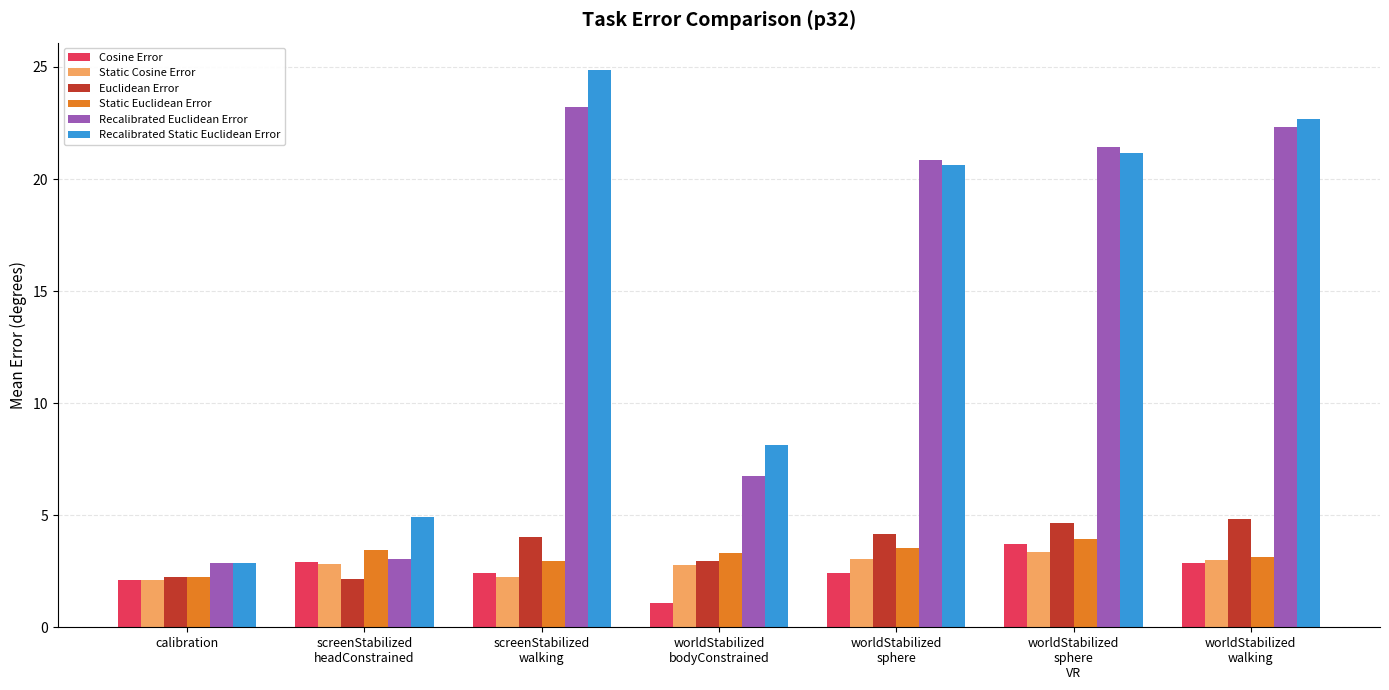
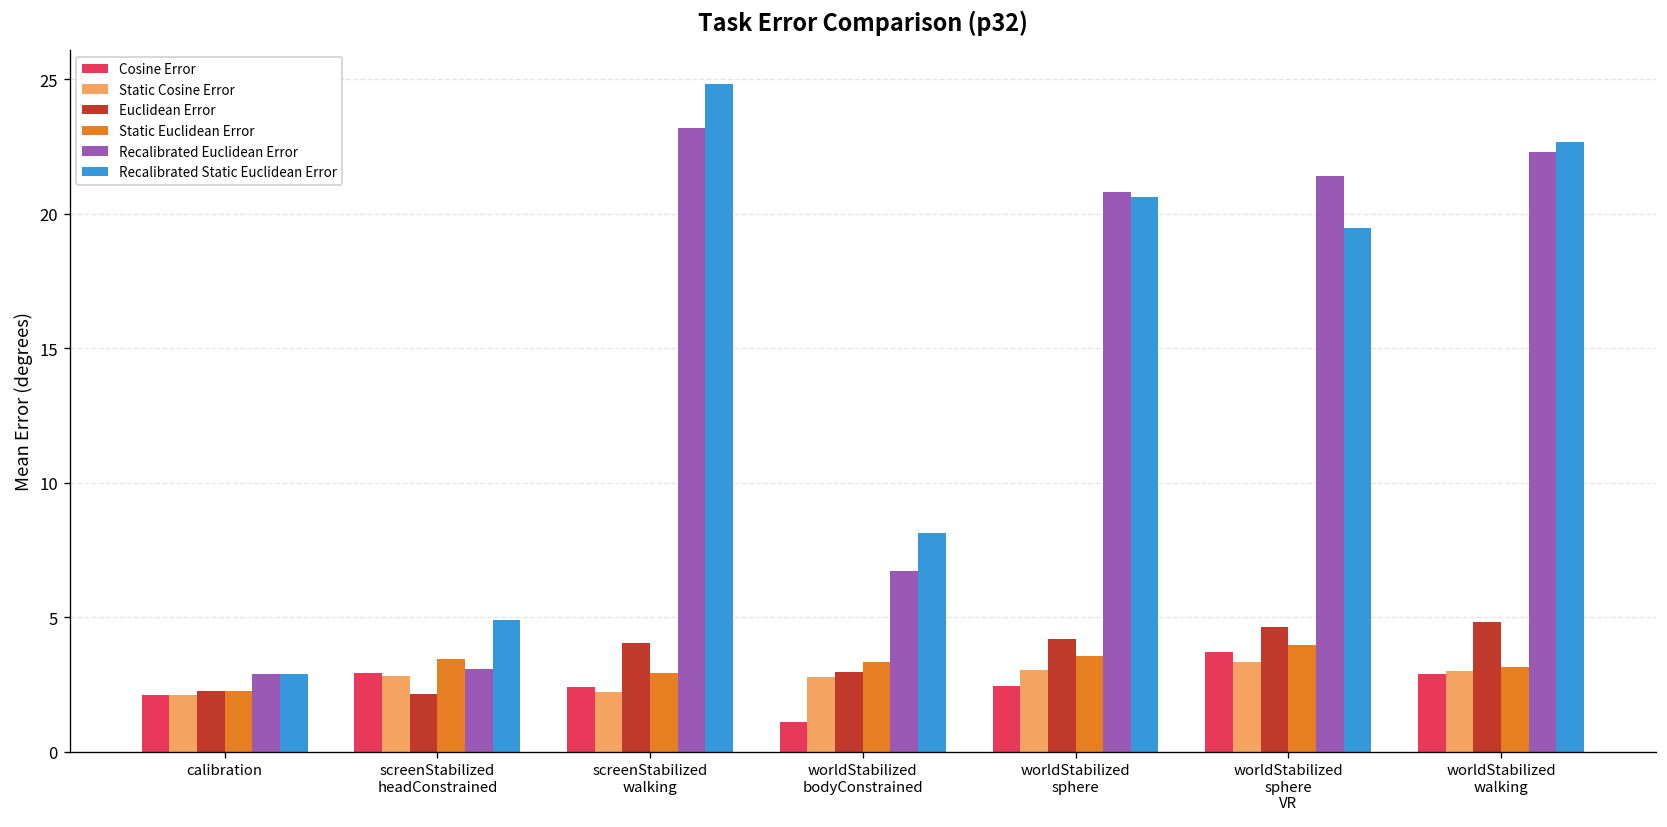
Recalibrated Static Euclidean Error, worldStabilized sphere VR: 21.2 -> 19.5
